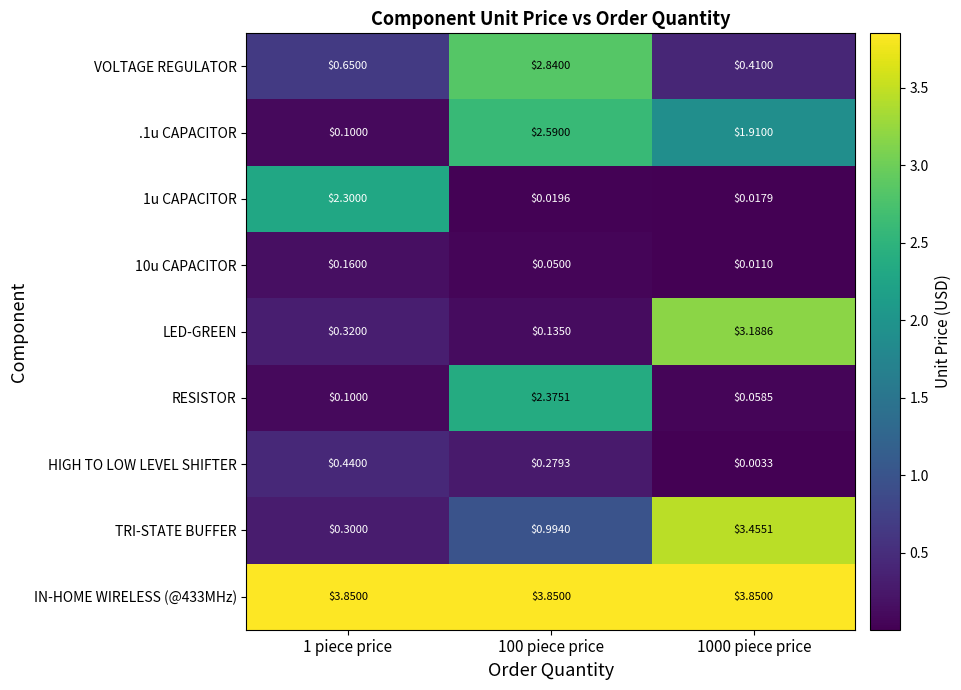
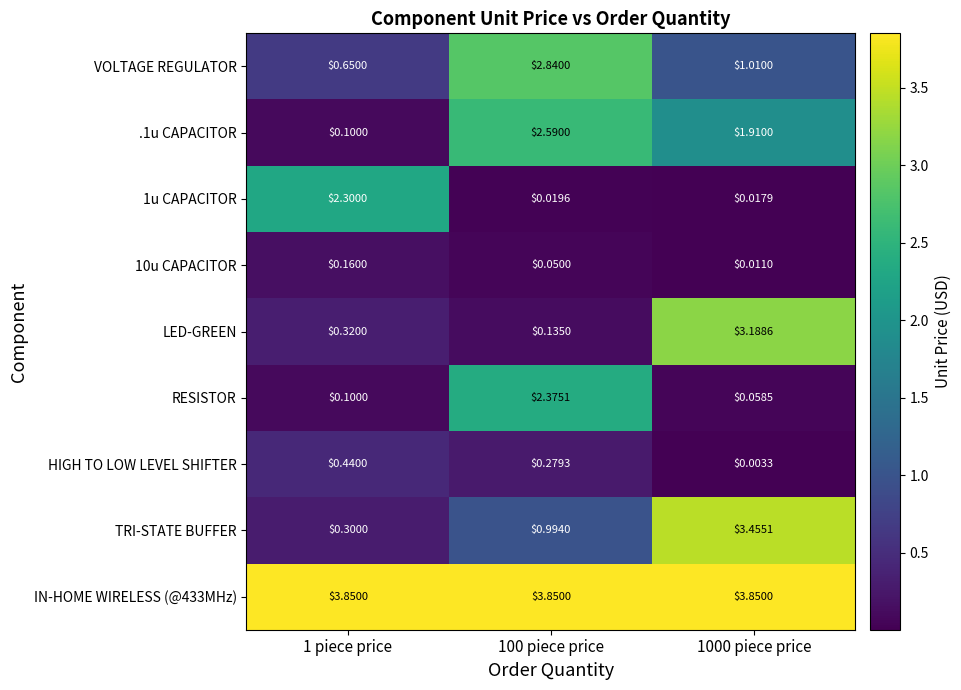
VOLTAGE REGULATOR, 1000 piece price: $0.4100 -> $1.0100
